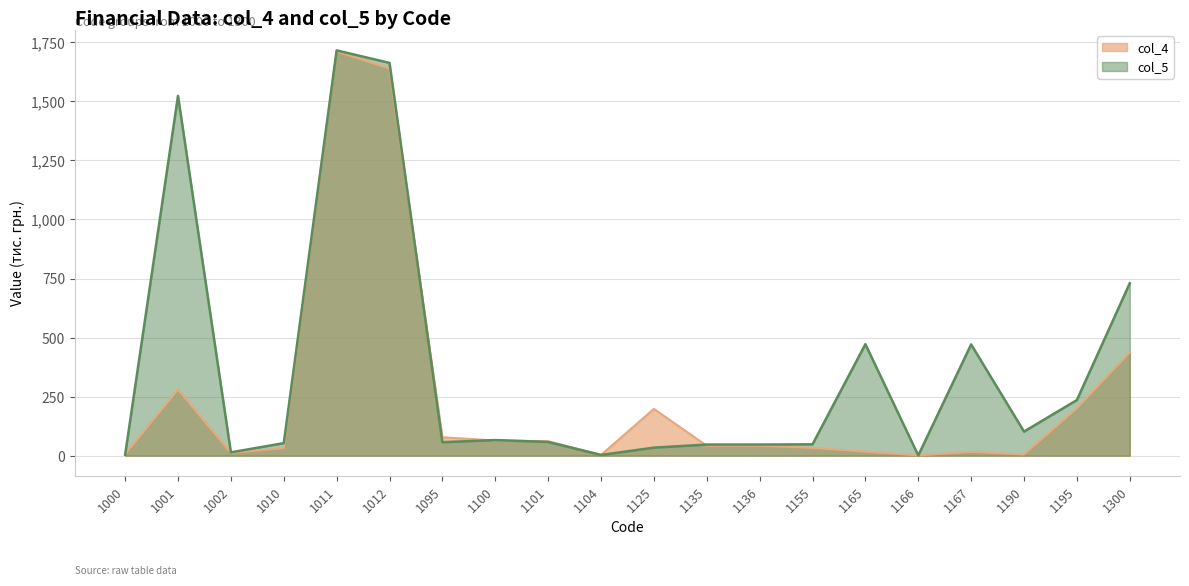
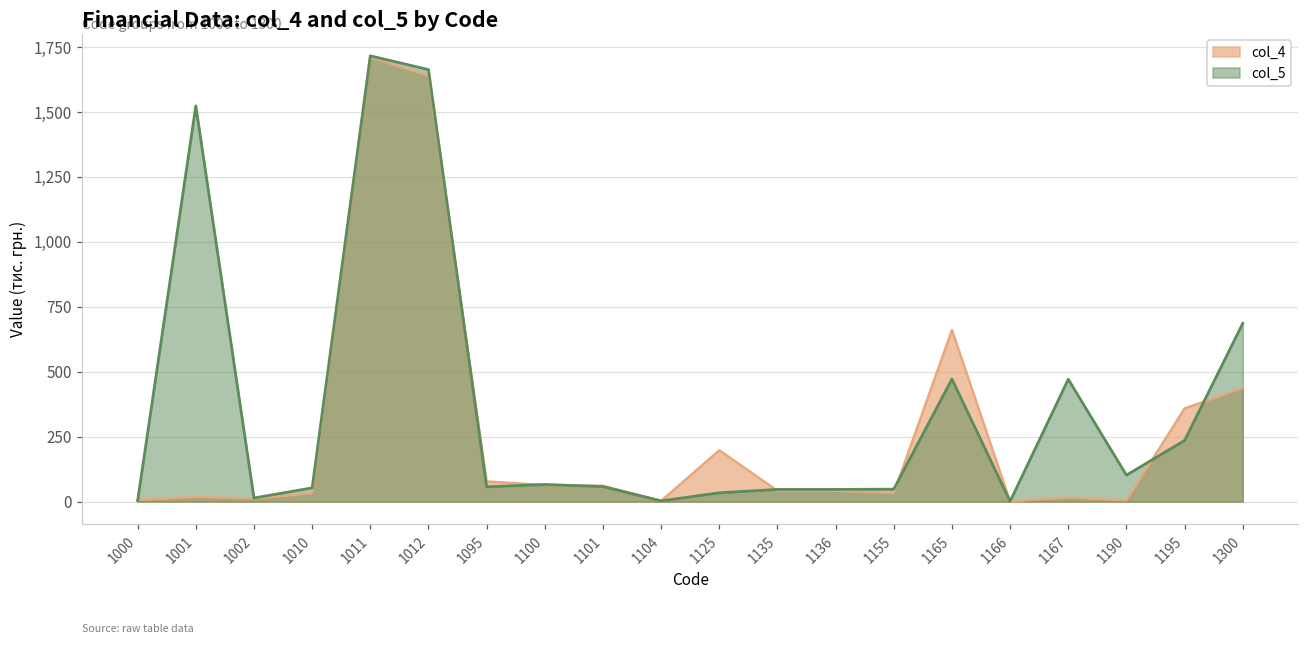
col_4, 1001: 280 -> 20
col_4, 1165: 20 -> 660
col_4, 1195: 200 -> 360
col_5, 1300: 730 -> 690
